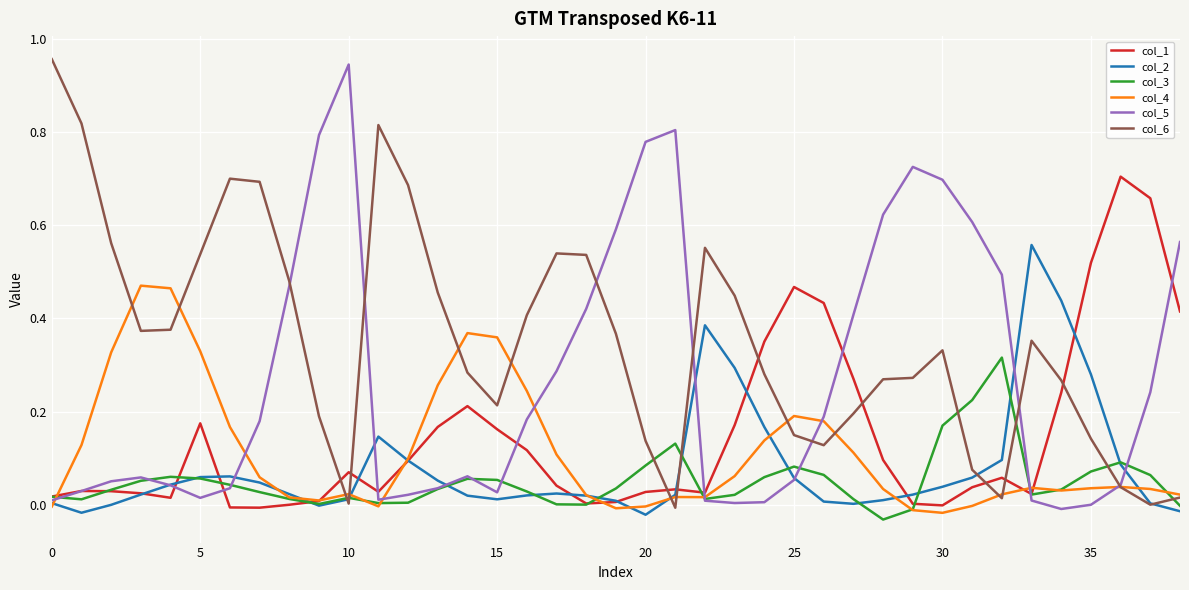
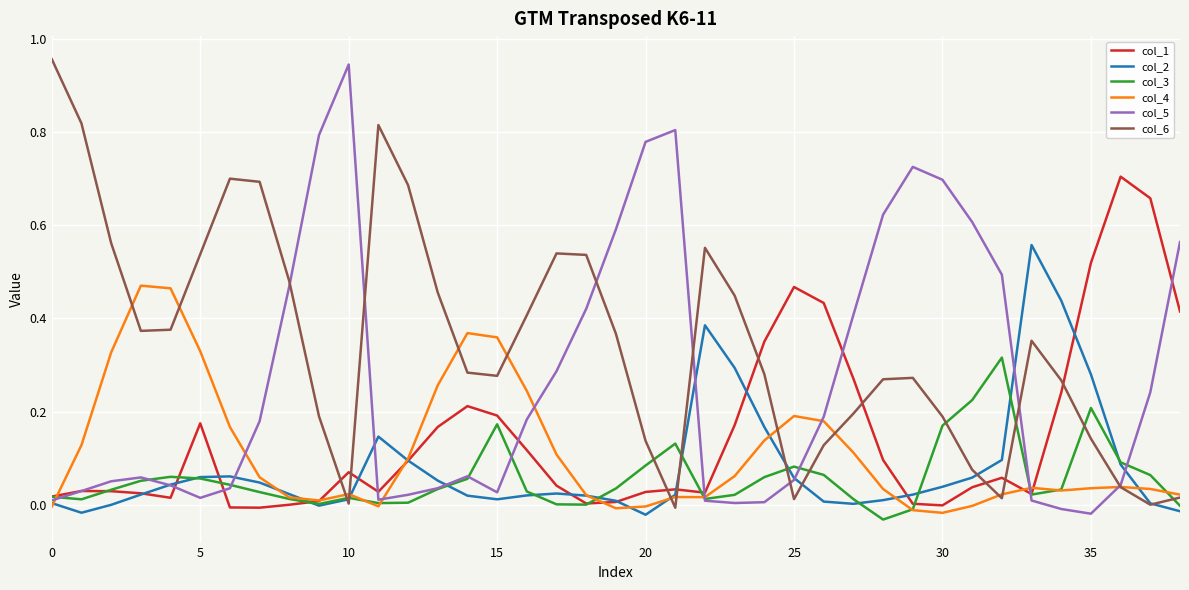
col_1, 15: 0.16 -> 0.19
col_3, 15: 0.05 -> 0.17
col_6, 15: 0.21 -> 0.28
col_6, 25: 0.15 -> 0.01
col_6, 30: 0.33 -> 0.19
col_3, 35: 0.07 -> 0.21
col_5, 35: 0.00 -> -0.02
